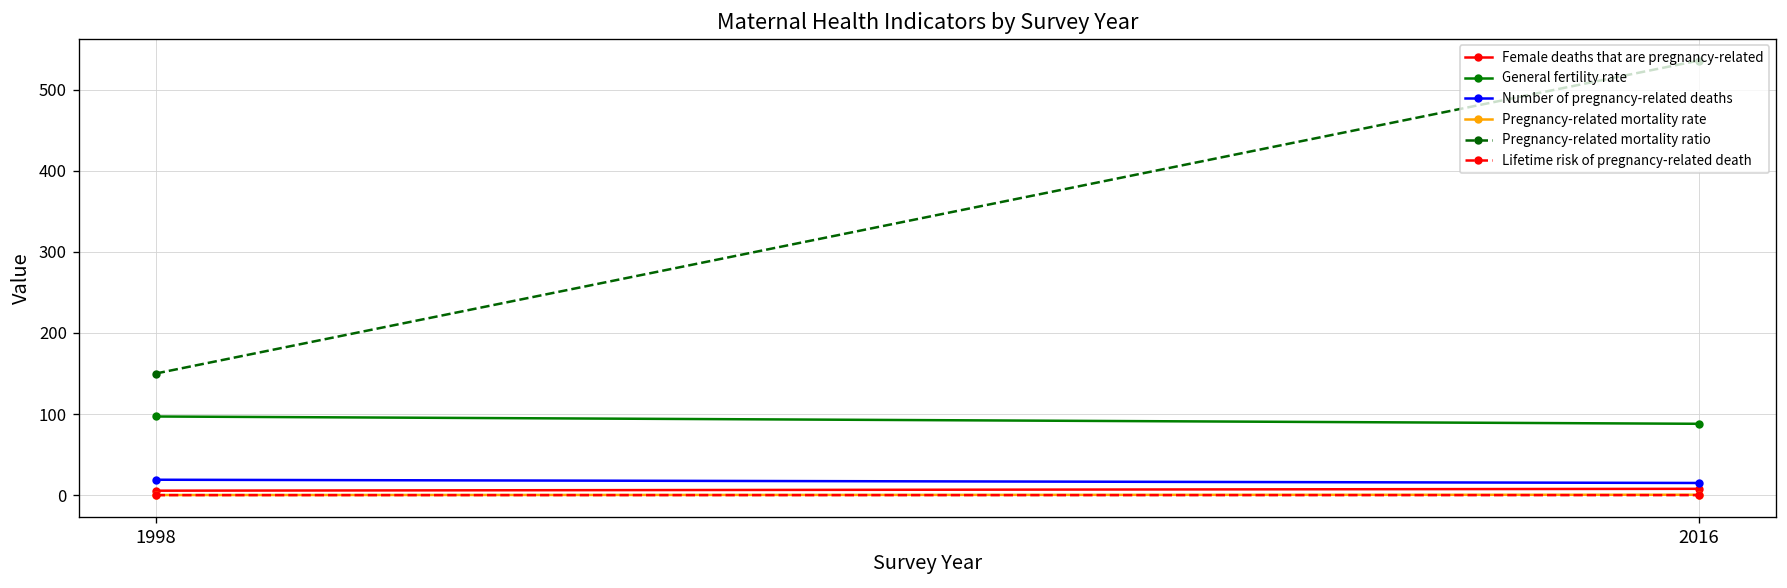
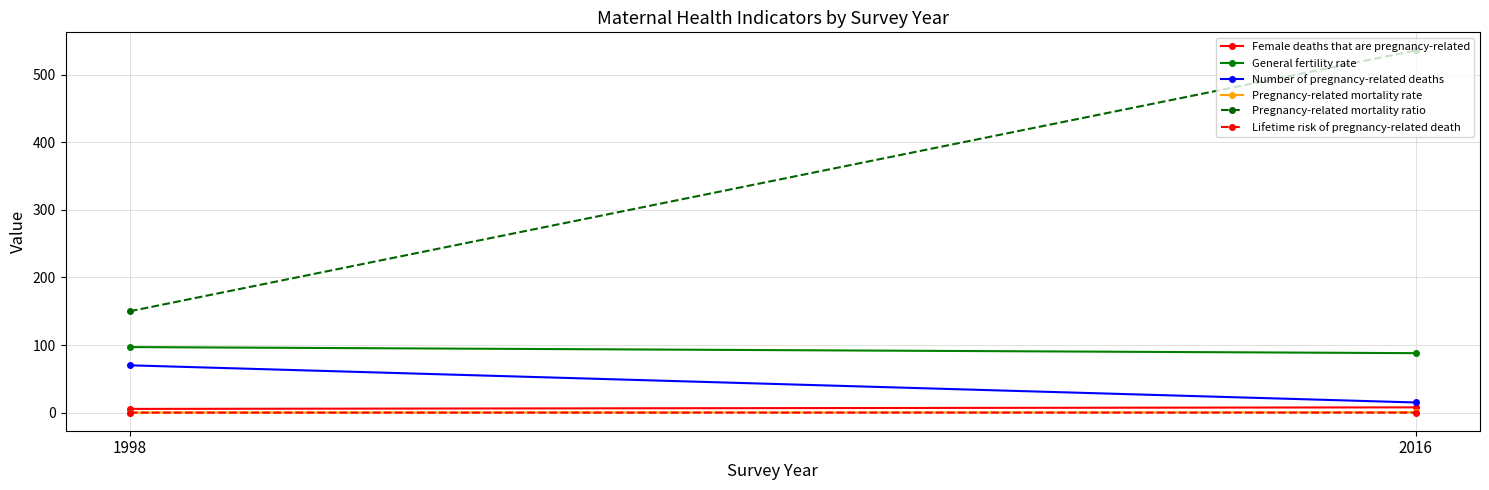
Number of pregnancy-related deaths, 1998: 20 -> 70
